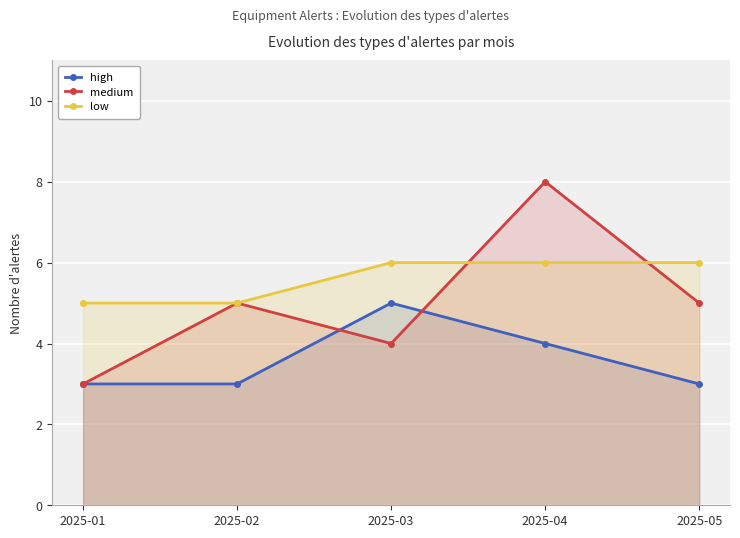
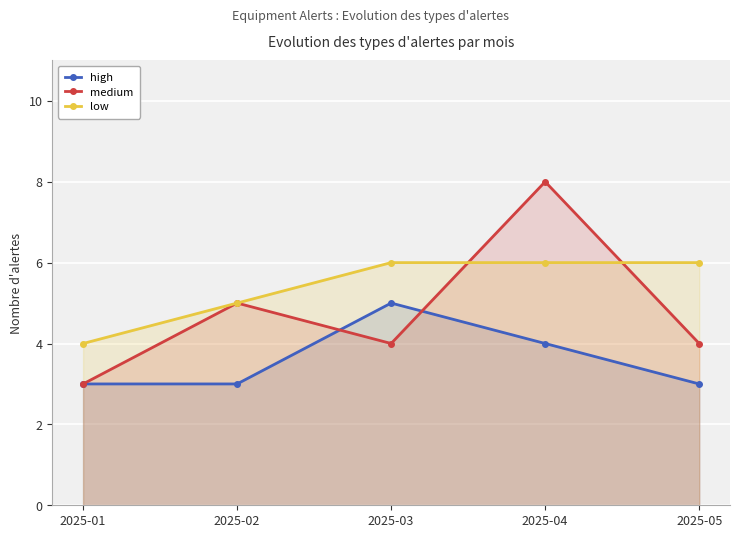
low, 2025-01: 5 -> 4
medium, 2025-05: 5 -> 4
